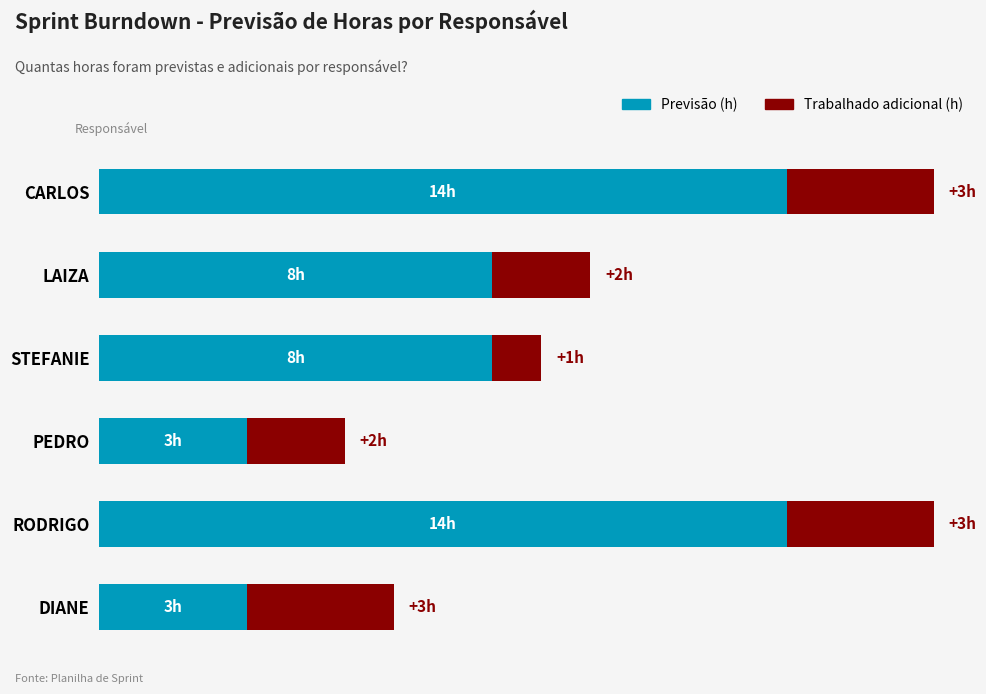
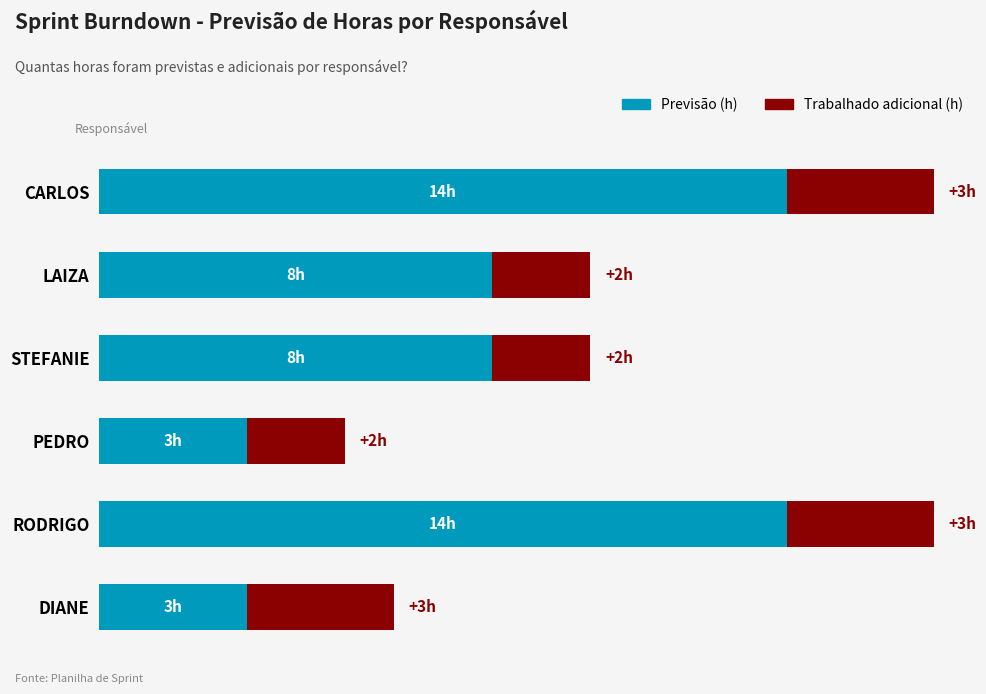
Trabalhado adicional (h), STEFANIE: +1h -> +2h
